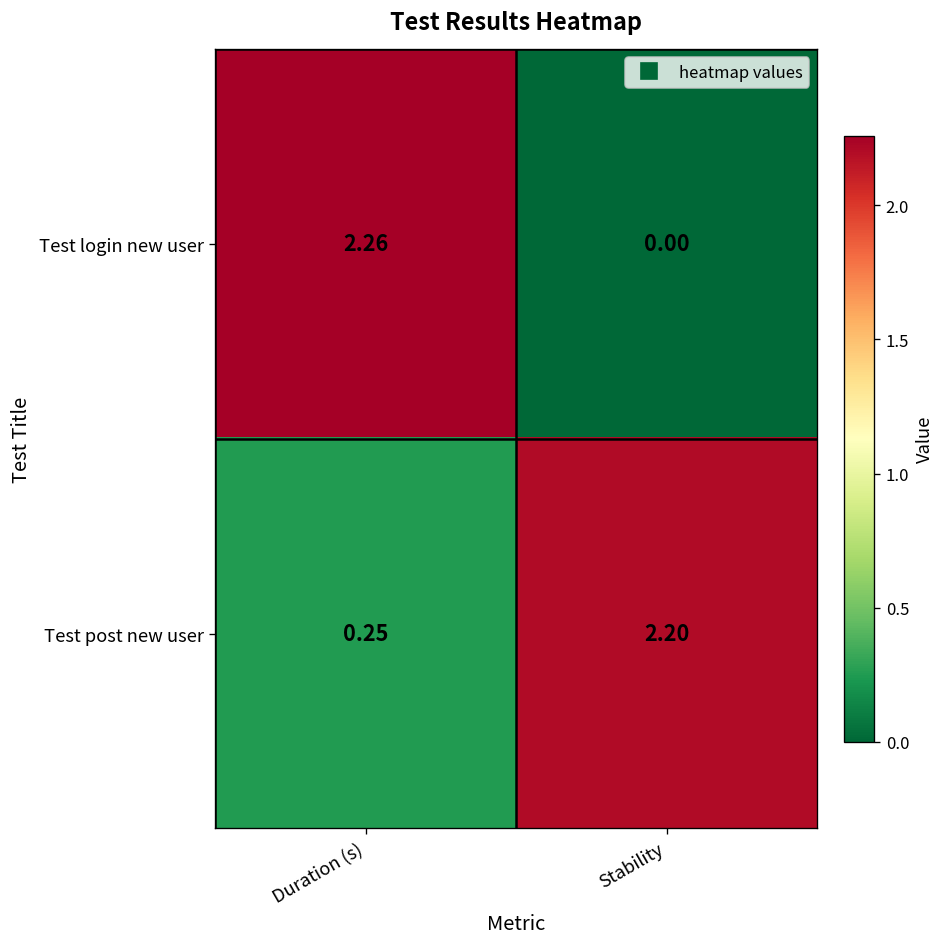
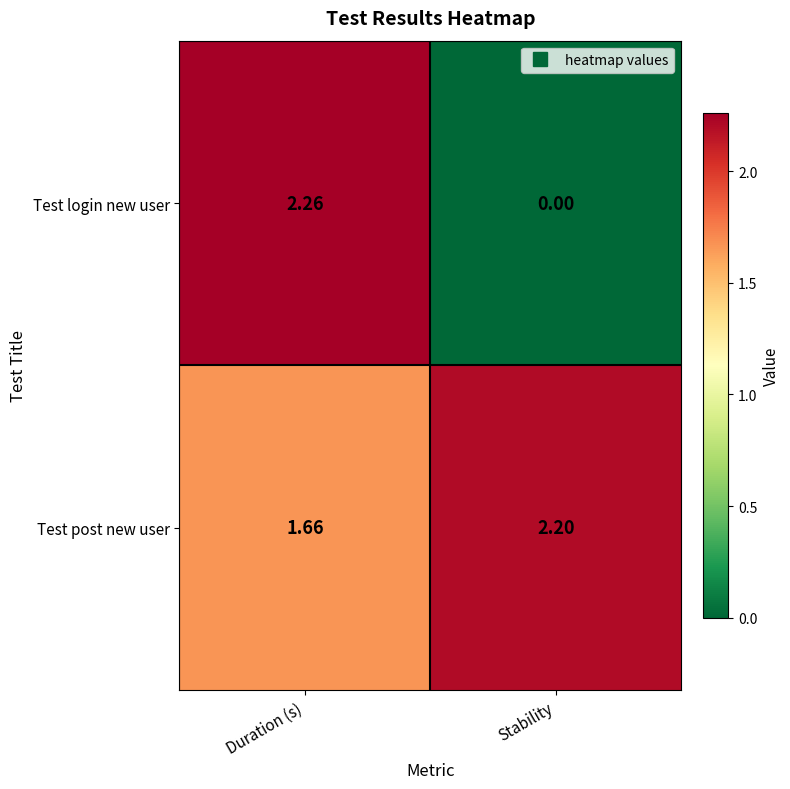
Test post new user, Duration (s): 0.25 -> 1.66
